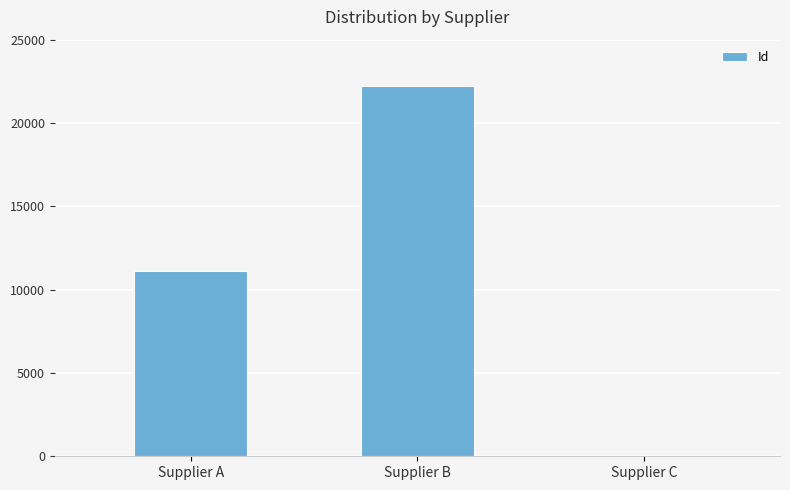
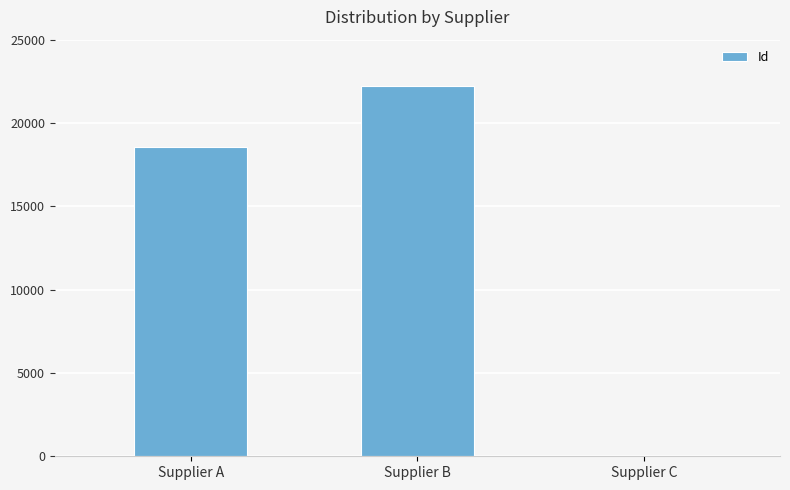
Supplier A: 11100 -> 18600
